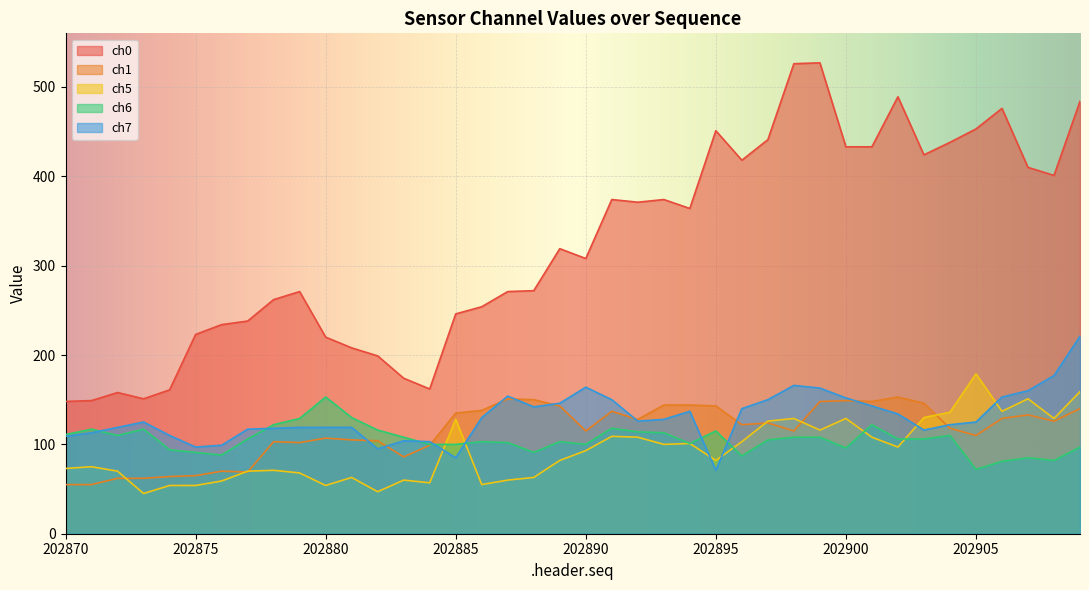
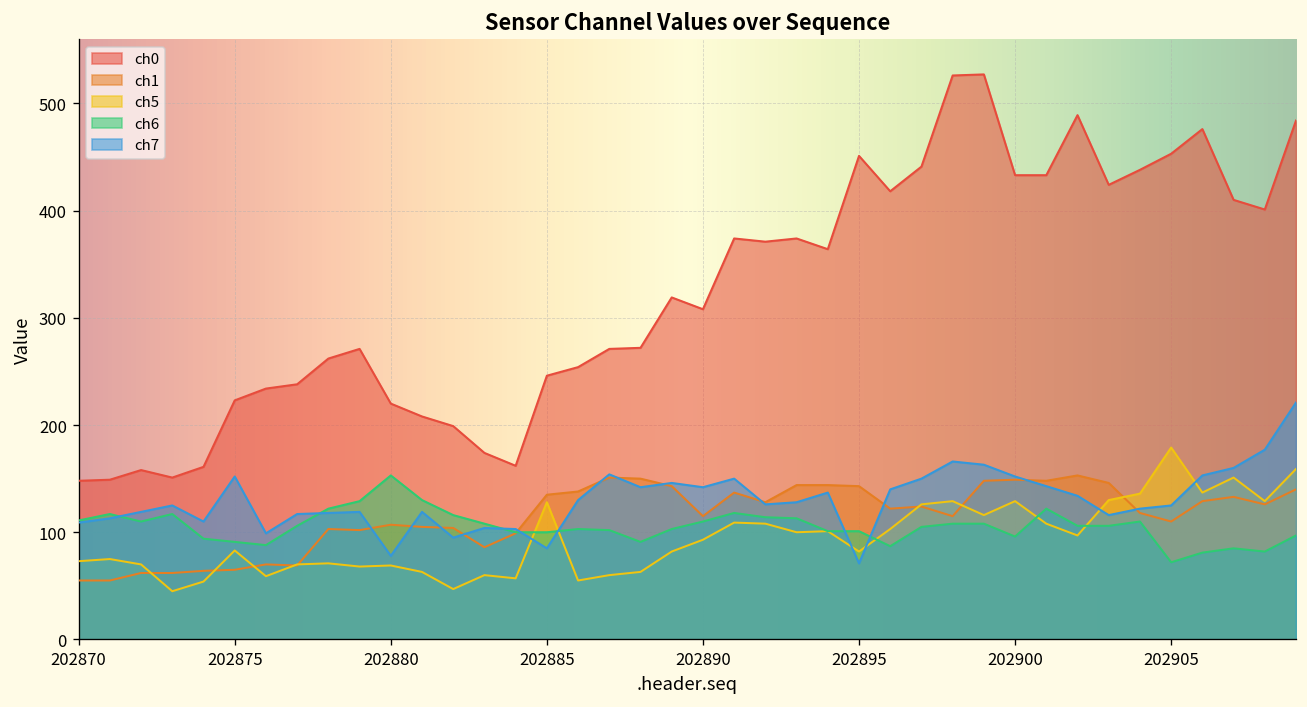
ch5, 202875: 50 -> 80
ch7, 202875: 100 -> 150
ch5, 202880: 50 -> 70
ch7, 202880: 120 -> 80
ch6, 202890: 100 -> 110
ch7, 202890: 160 -> 140
ch6, 202895: 120 -> 100
